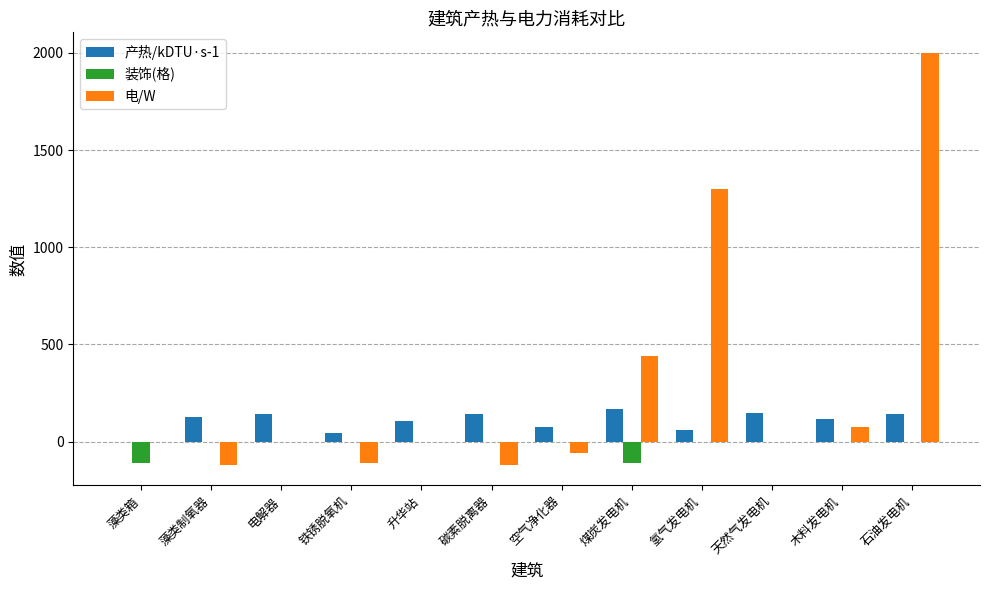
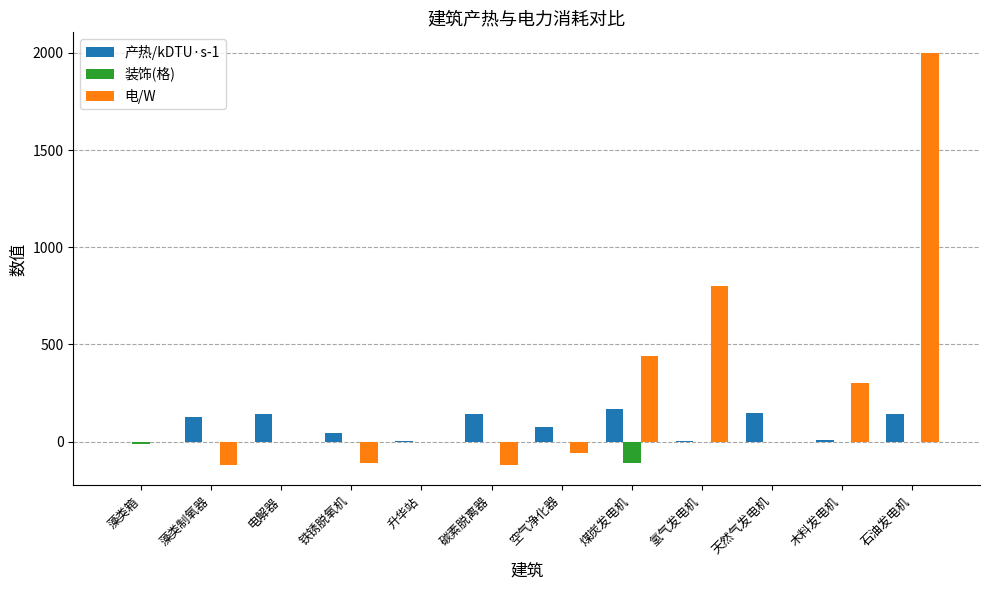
装饰(格), 藻类箱: -110 -> -10
产热/kDTU·s-1, 升华站: 110 -> 0
产热/kDTU·s-1, 氢气发电机: 60 -> 0
电/W, 氢气发电机: 1300 -> 800
产热/kDTU·s-1, 木料发电机: 120 -> 10
电/W, 木料发电机: 80 -> 300
